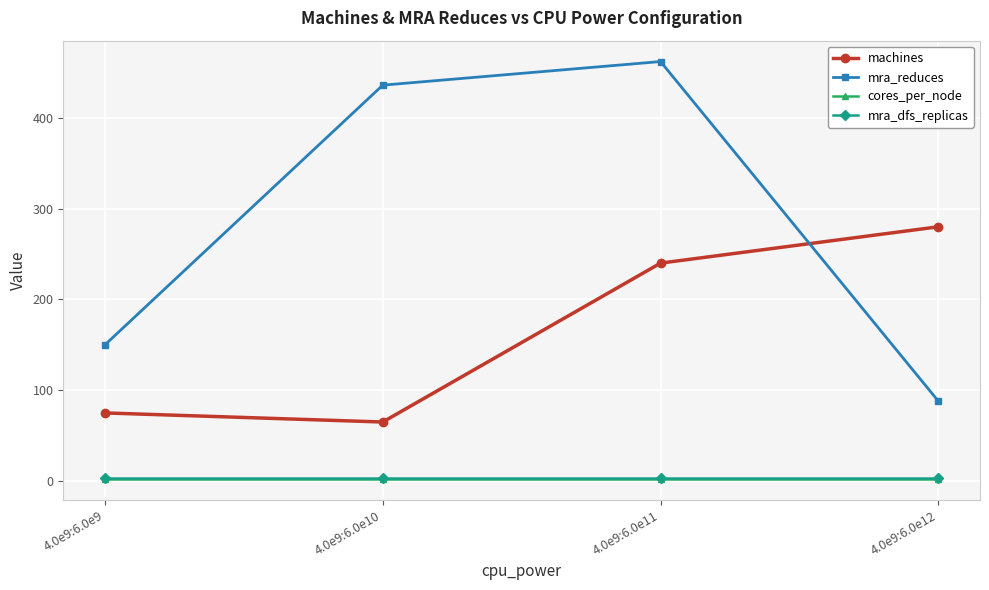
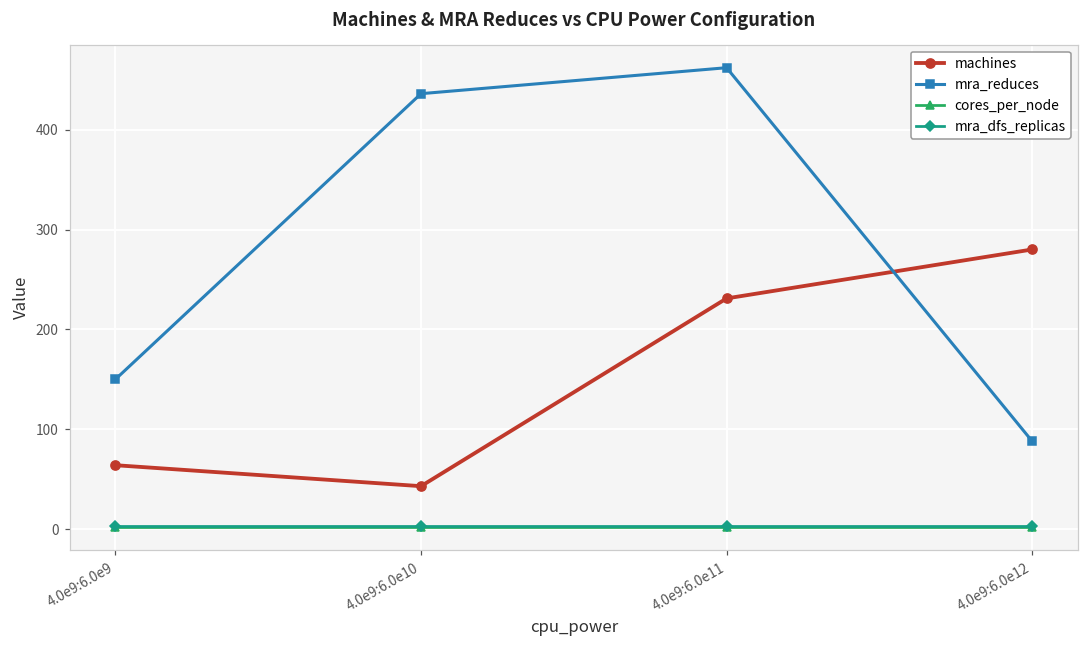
machines, 4.0e9:6.0e9: 80 -> 60
machines, 4.0e9:6.0e10: 70 -> 40
machines, 4.0e9:6.0e11: 240 -> 230
